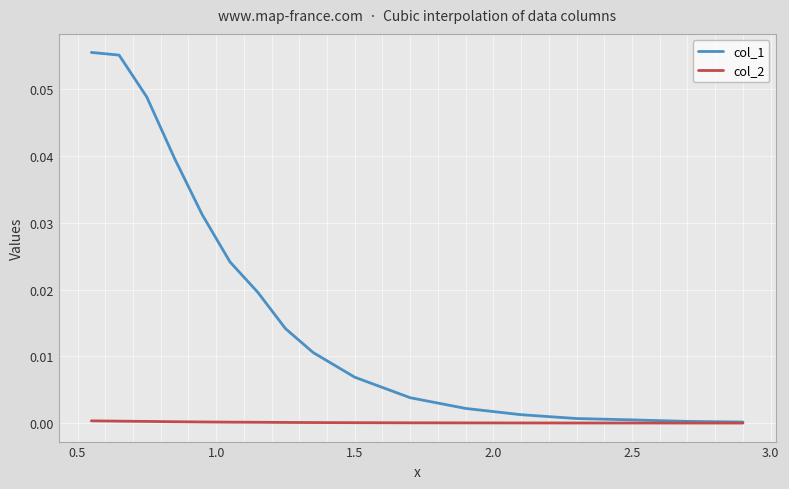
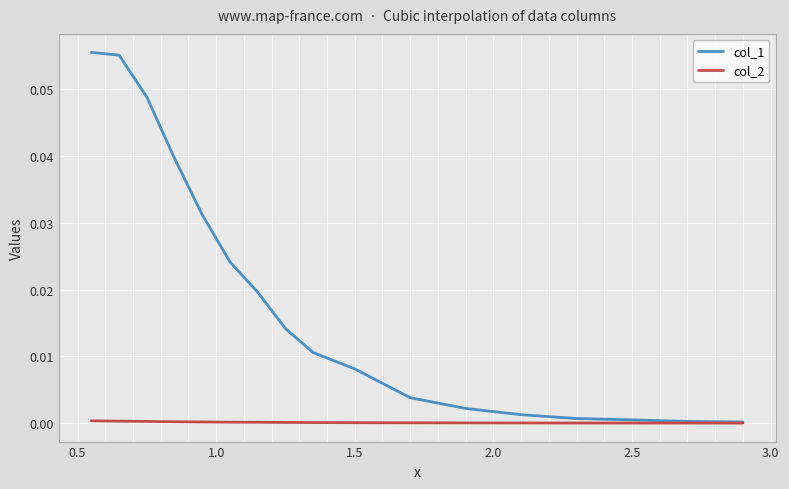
col_1, 1.5: 0.007 -> 0.008
